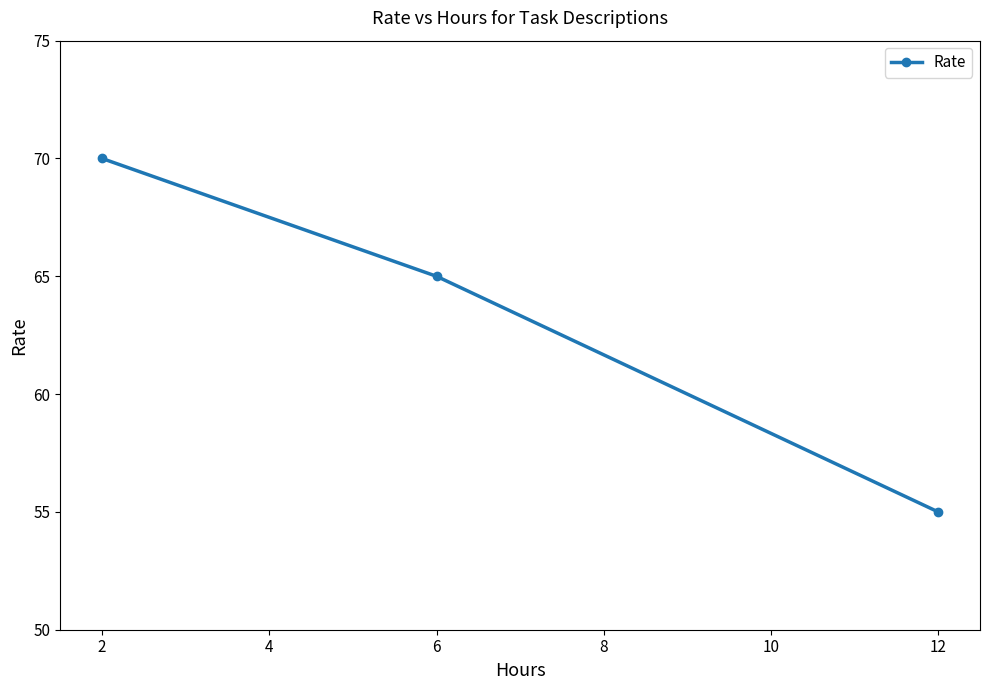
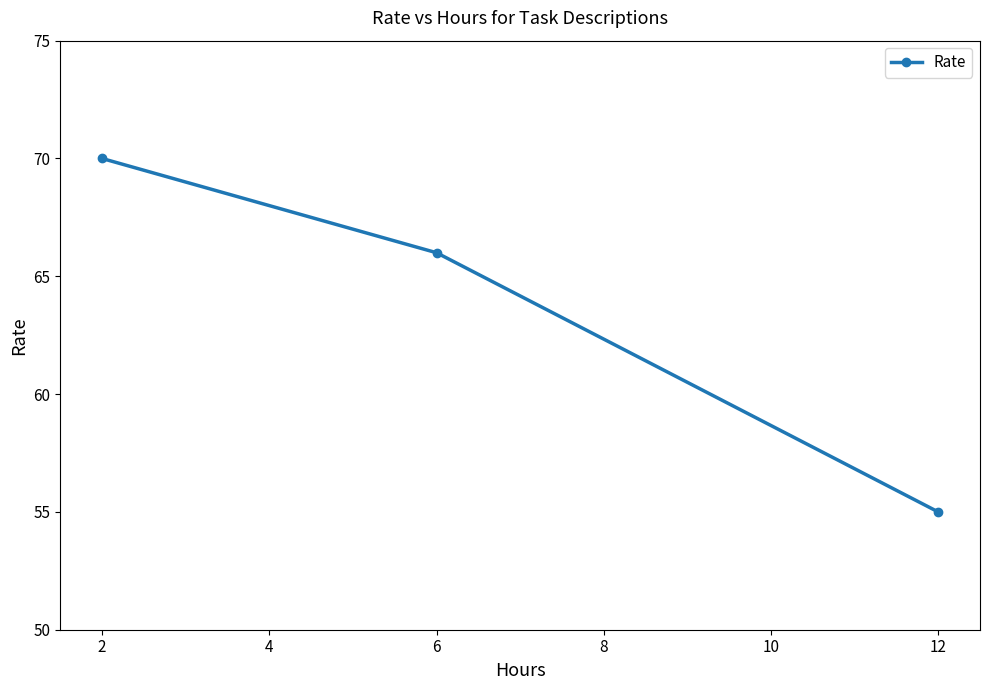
6: 65 -> 66
